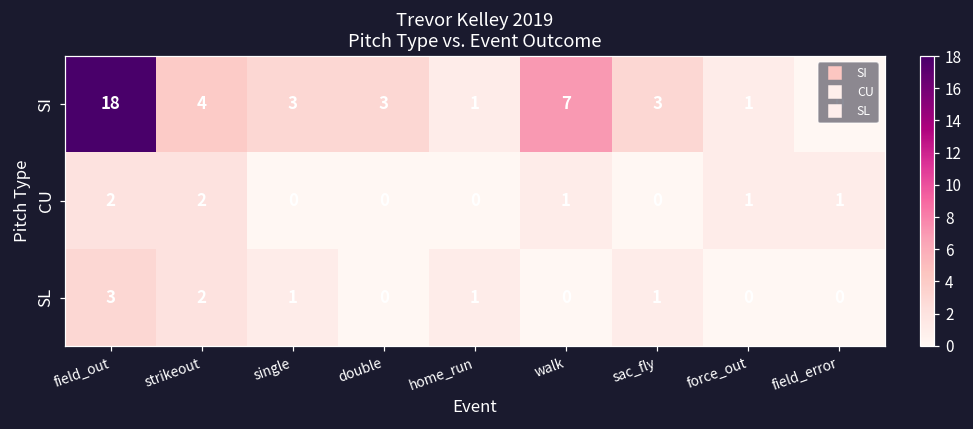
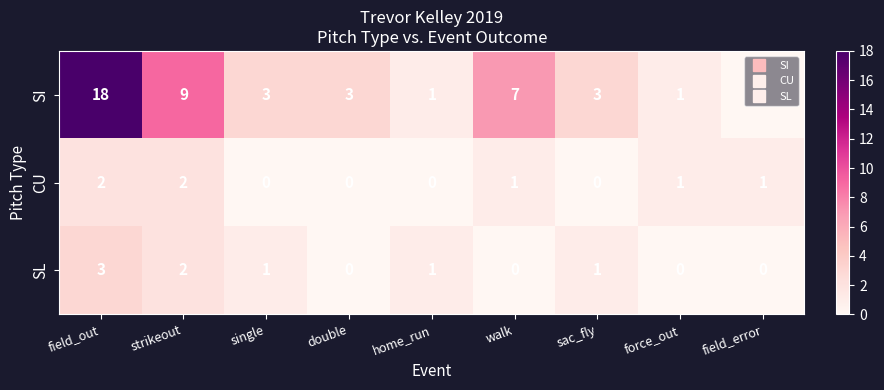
SI, strikeout: 4 -> 9
